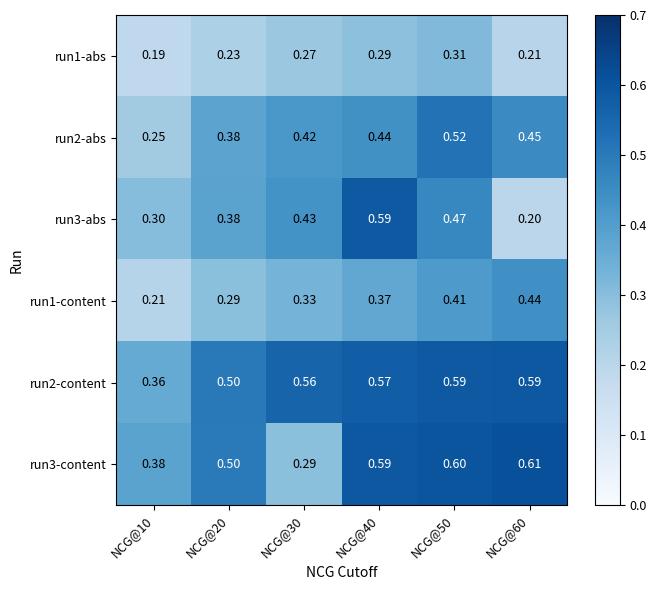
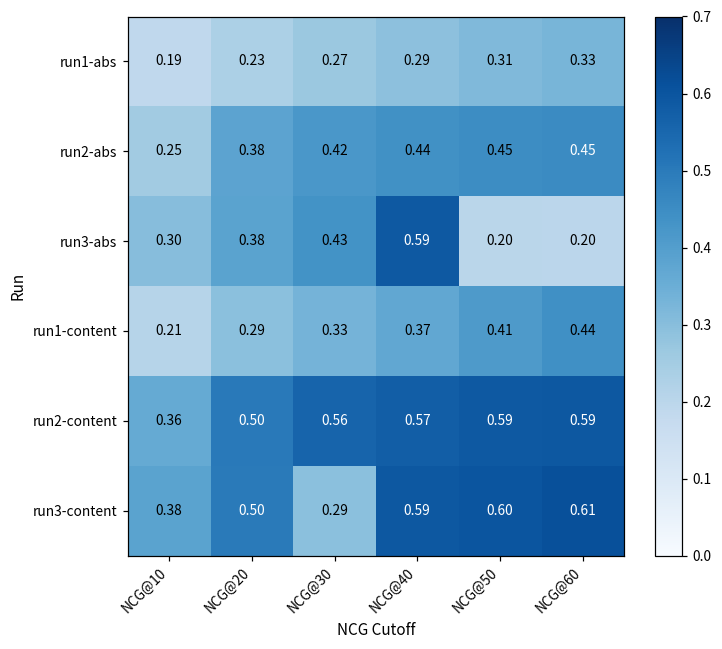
run1-abs, NCG@60: 0.21 -> 0.33
run2-abs, NCG@50: 0.52 -> 0.45
run3-abs, NCG@50: 0.47 -> 0.20
